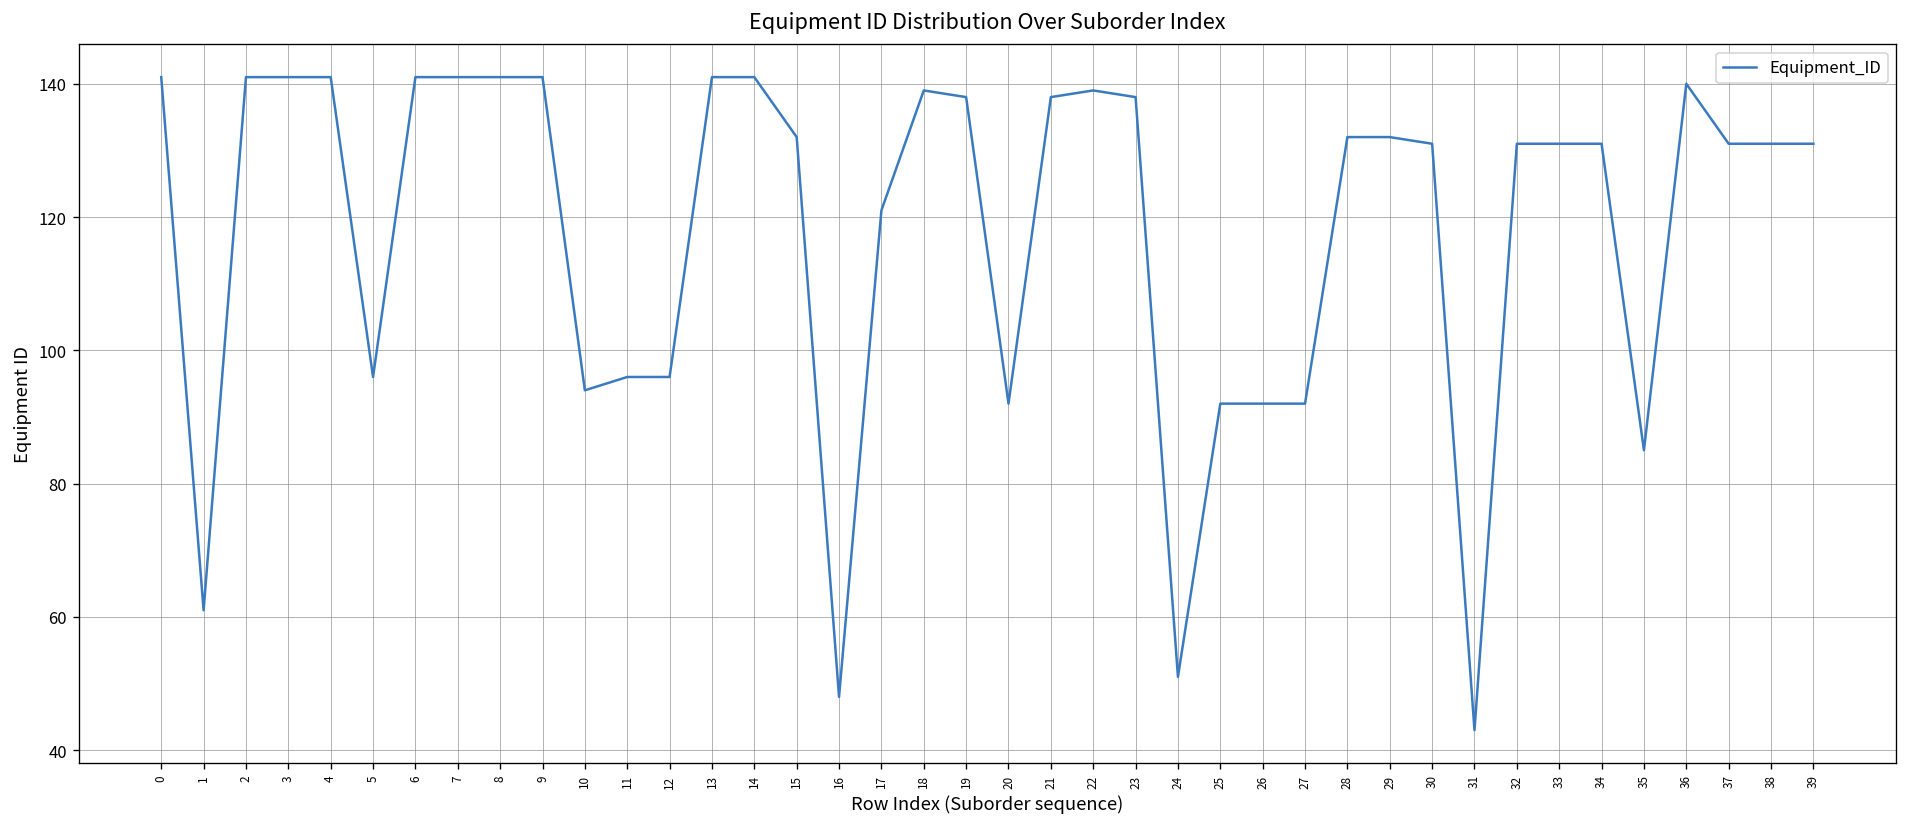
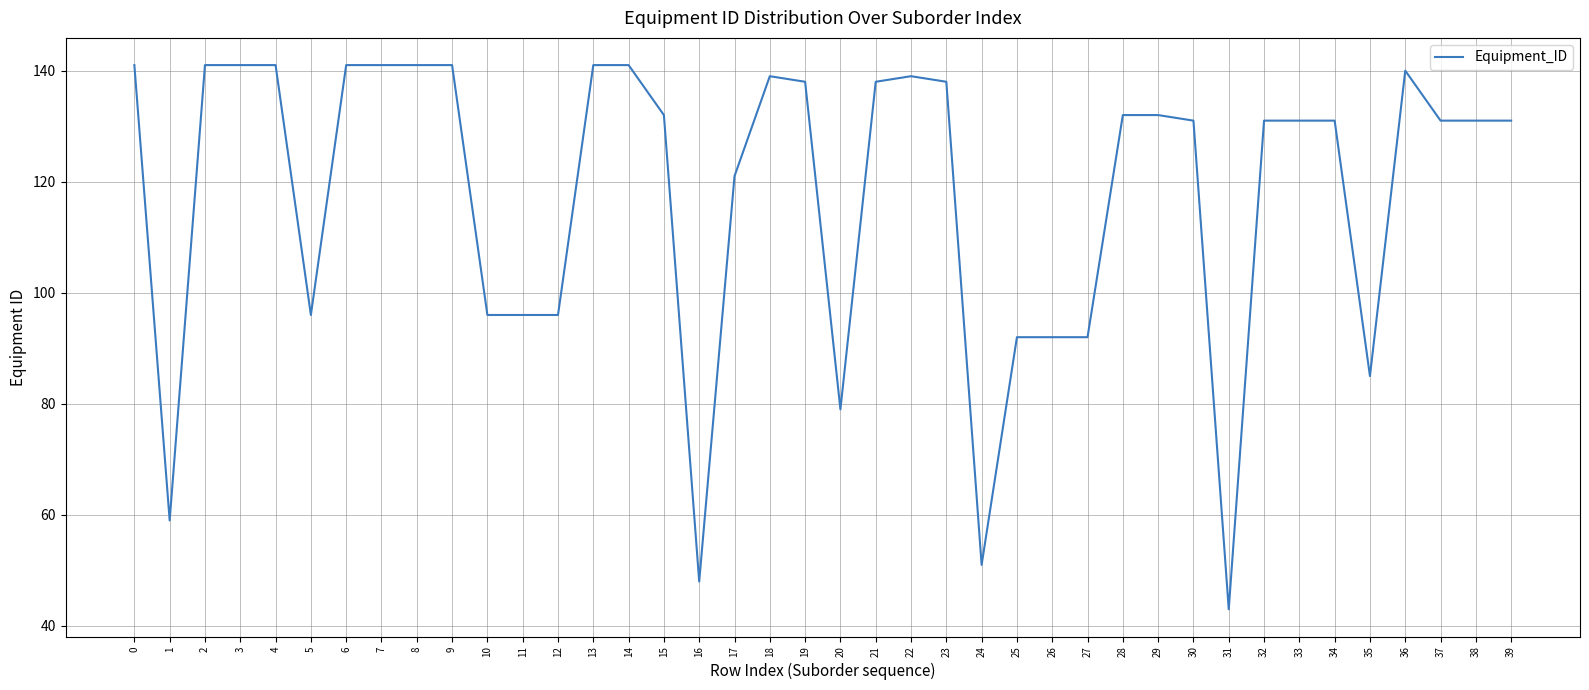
1: 61 -> 59
10: 94 -> 96
20: 92 -> 79
